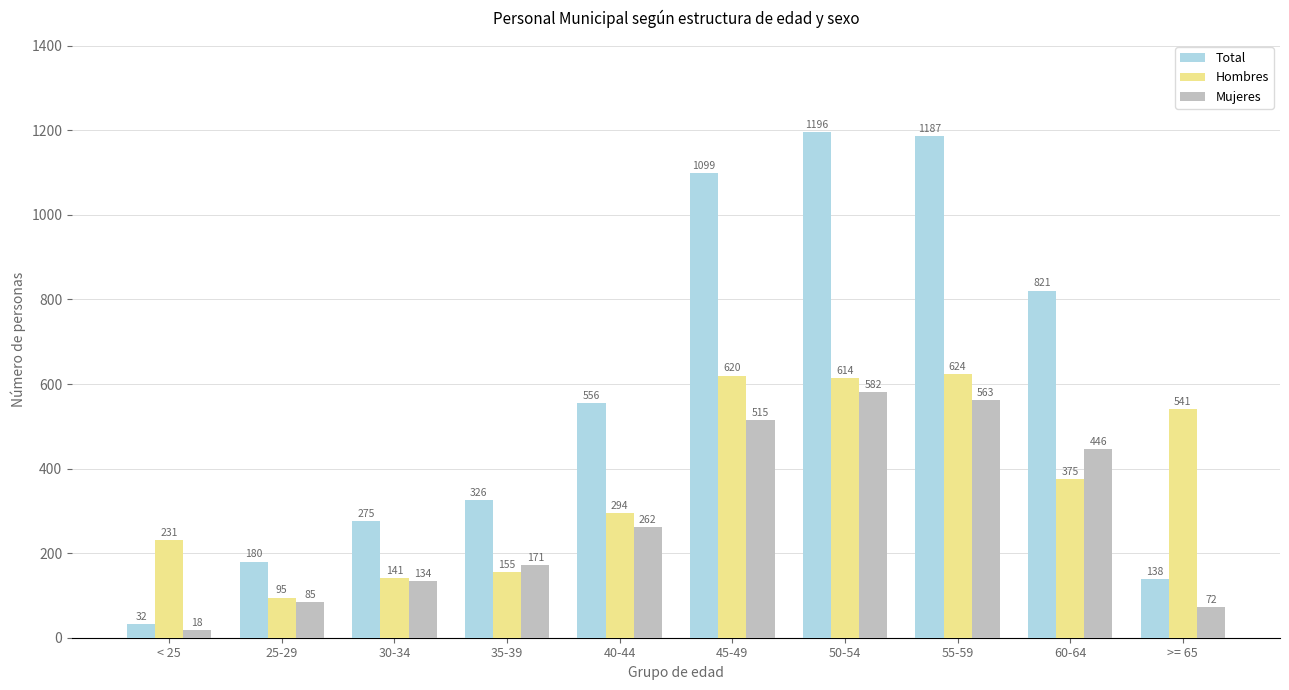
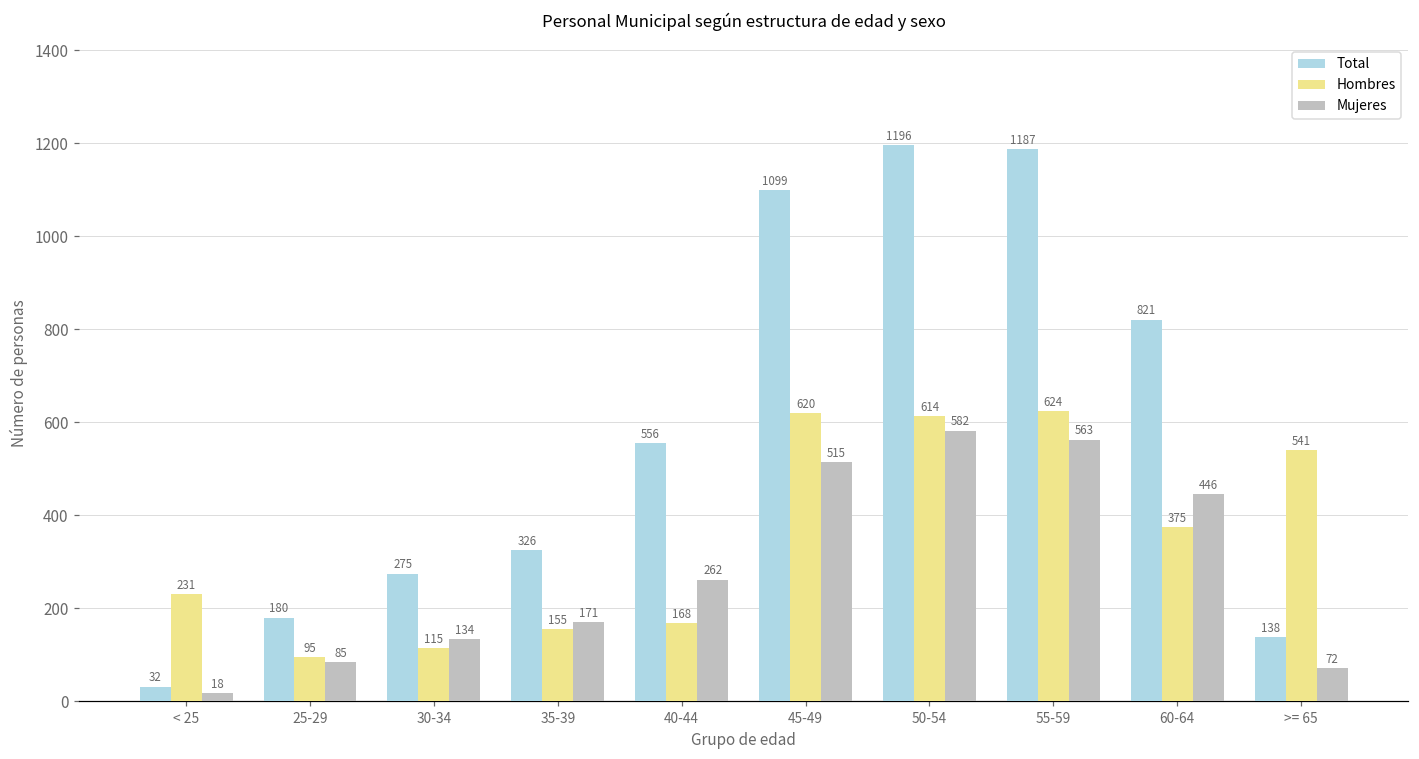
Hombres, 30-34: 141 -> 115
Hombres, 40-44: 294 -> 168
